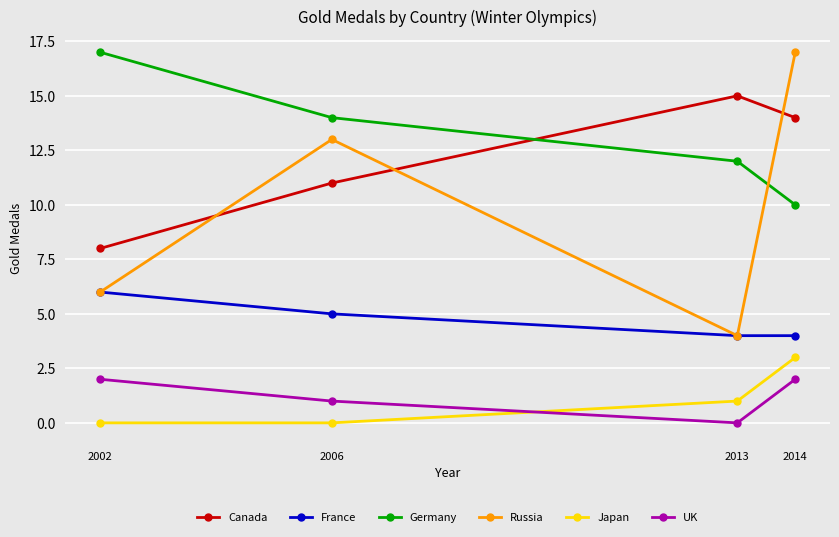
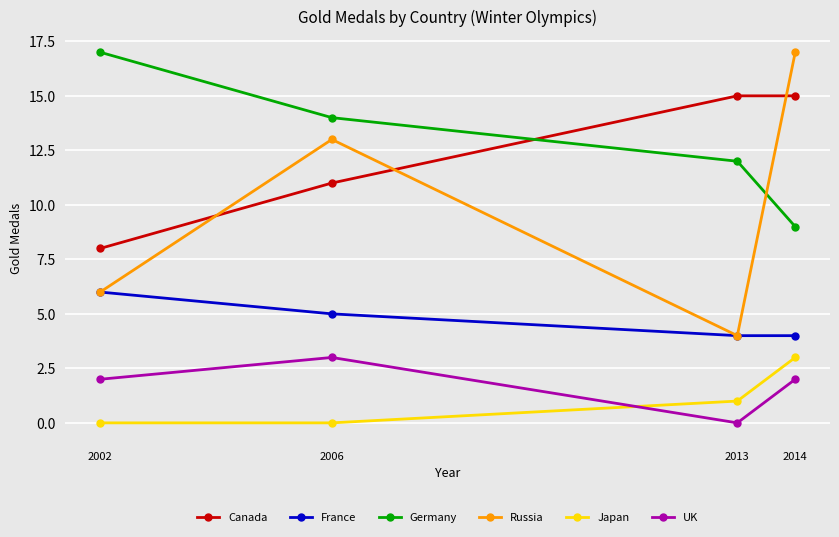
UK, 2006: 1 -> 3
Canada, 2014: 14 -> 15
Germany, 2014: 10 -> 9
